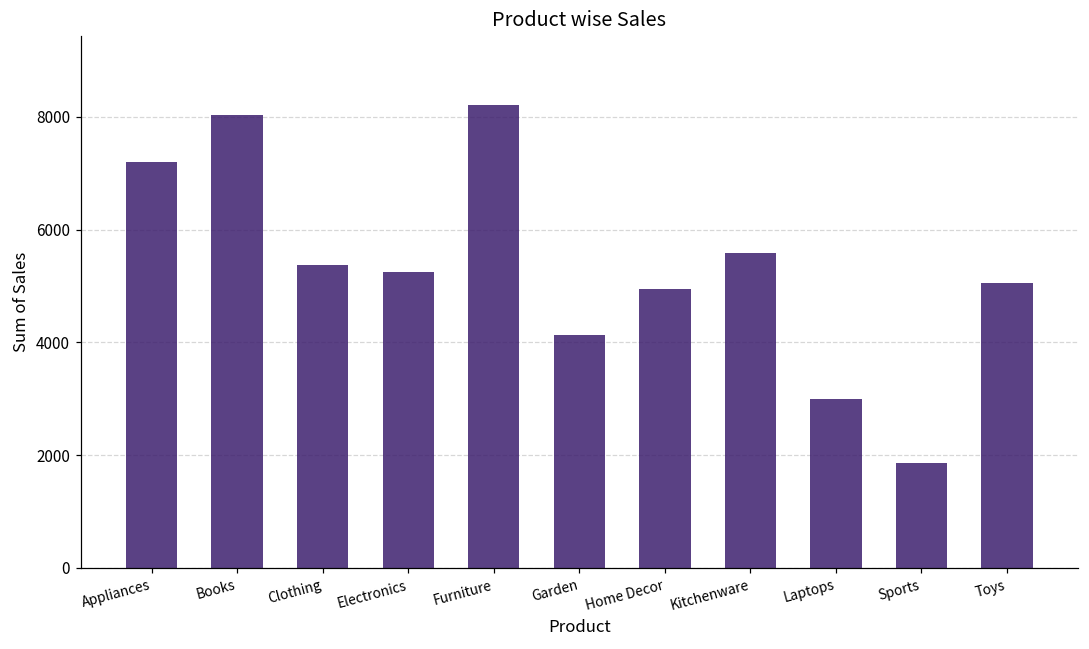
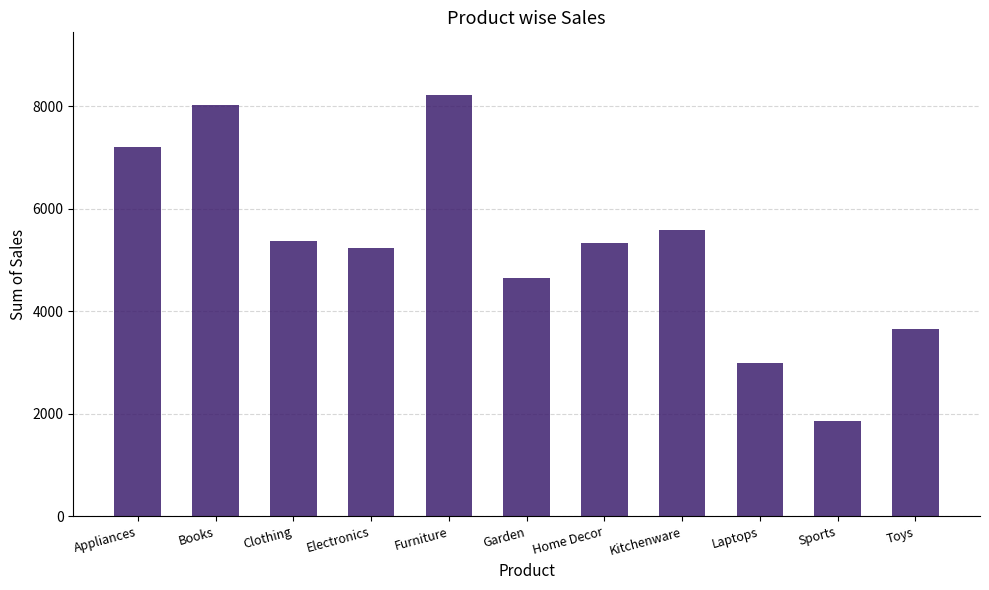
Garden: 4100 -> 4600
Home Decor: 5000 -> 5300
Toys: 5000 -> 3700
